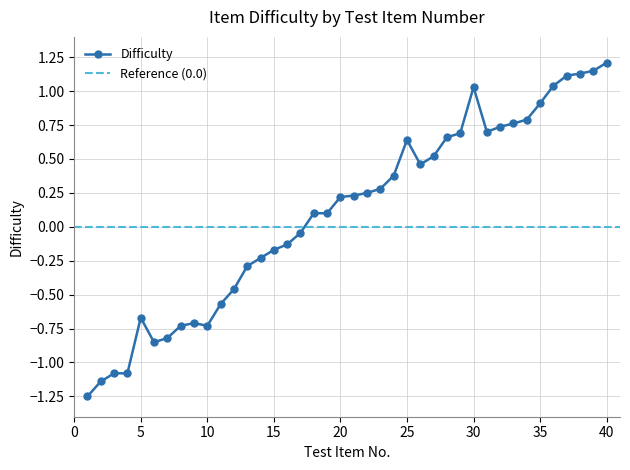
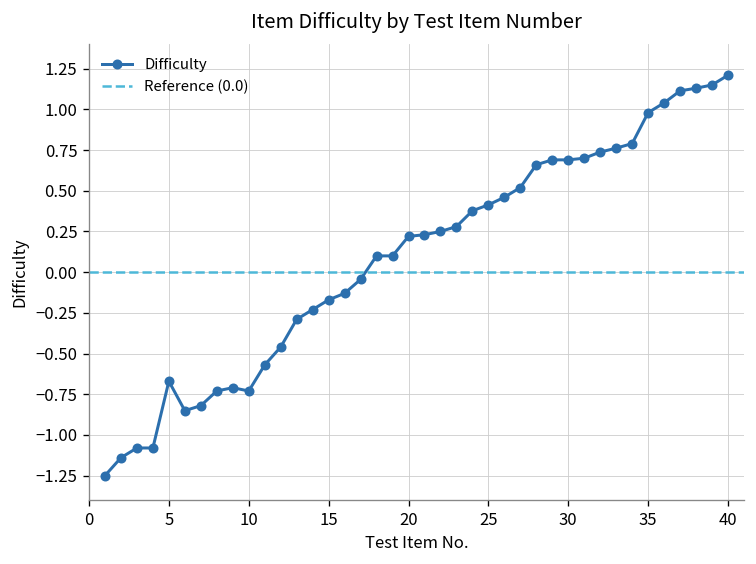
25: 0.64 -> 0.41
30: 1.03 -> 0.69
35: 0.91 -> 0.98
